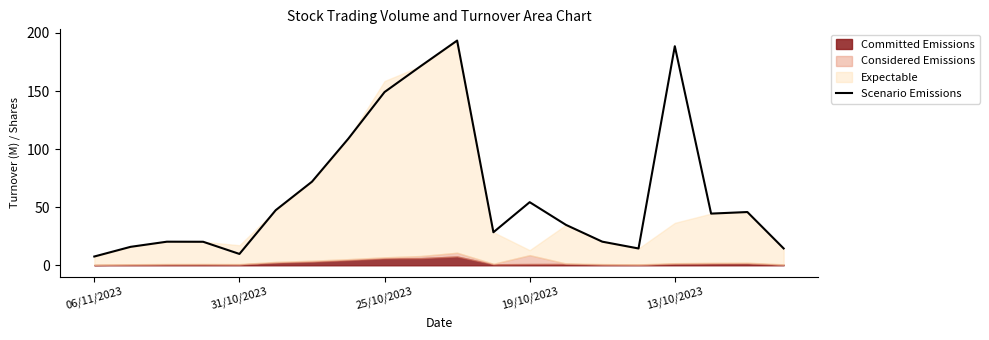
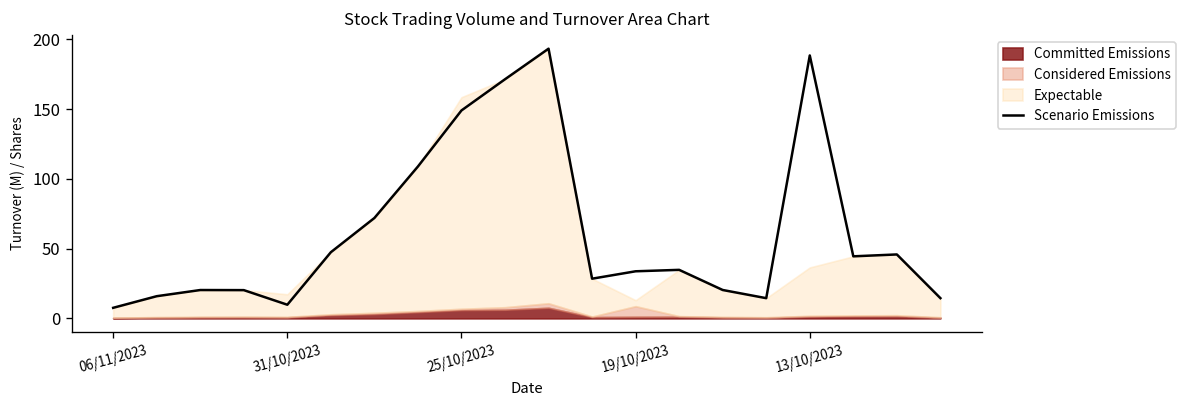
Scenario Emissions, 19/10/2023: 54 -> 34
